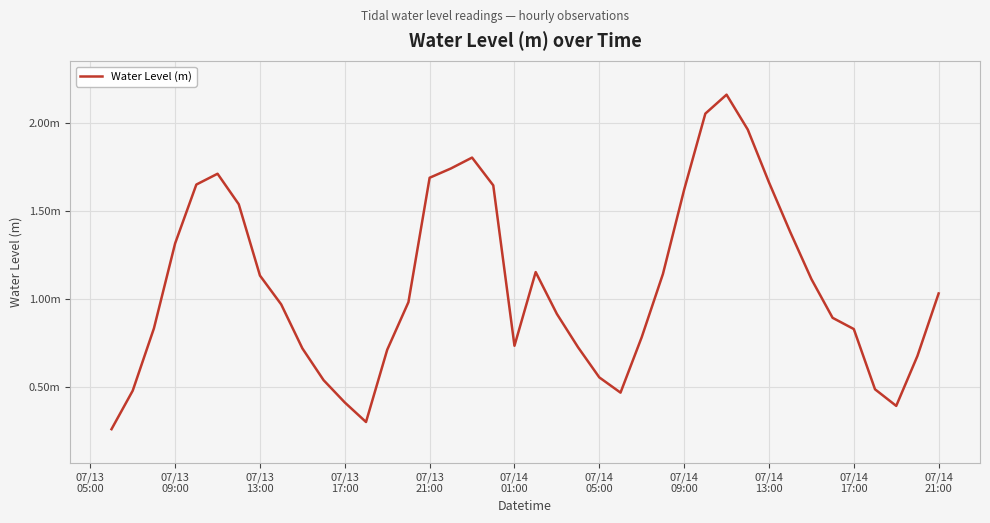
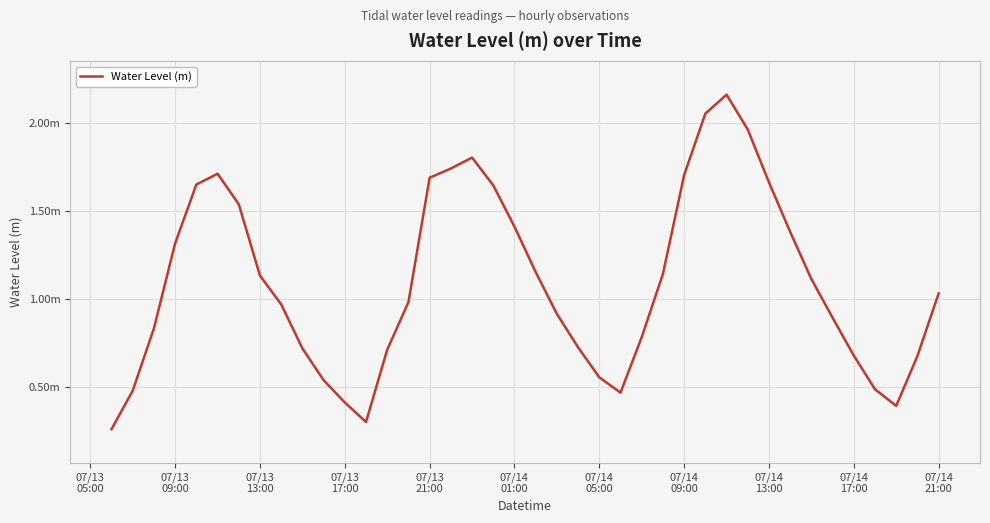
07/14 01:00: 0.74m -> 1.41m
07/14 09:00: 1.62m -> 1.71m
07/14 17:00: 0.83m -> 0.68m
